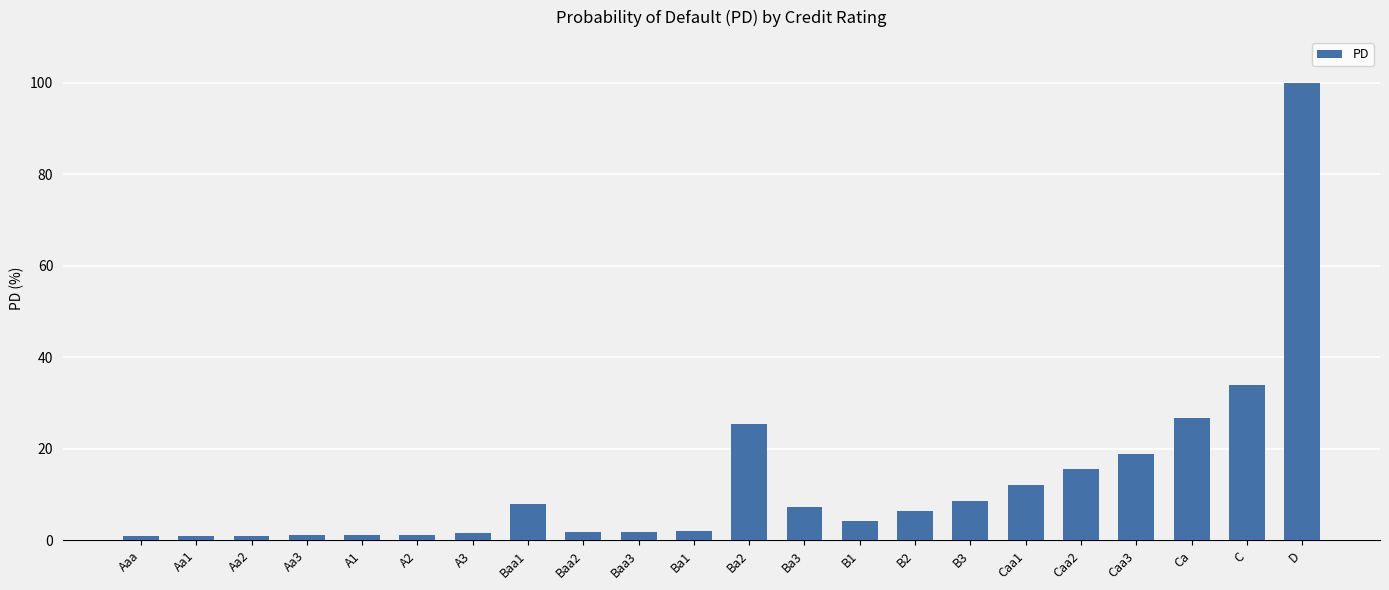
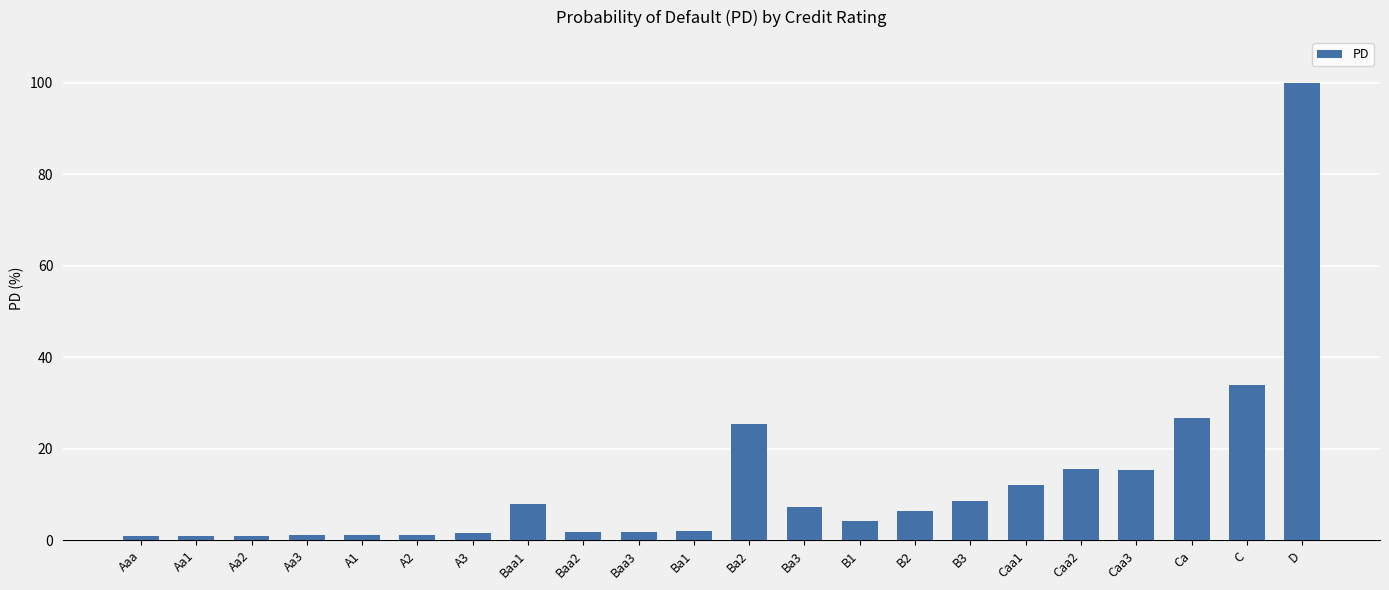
Caa3: 19 -> 15
